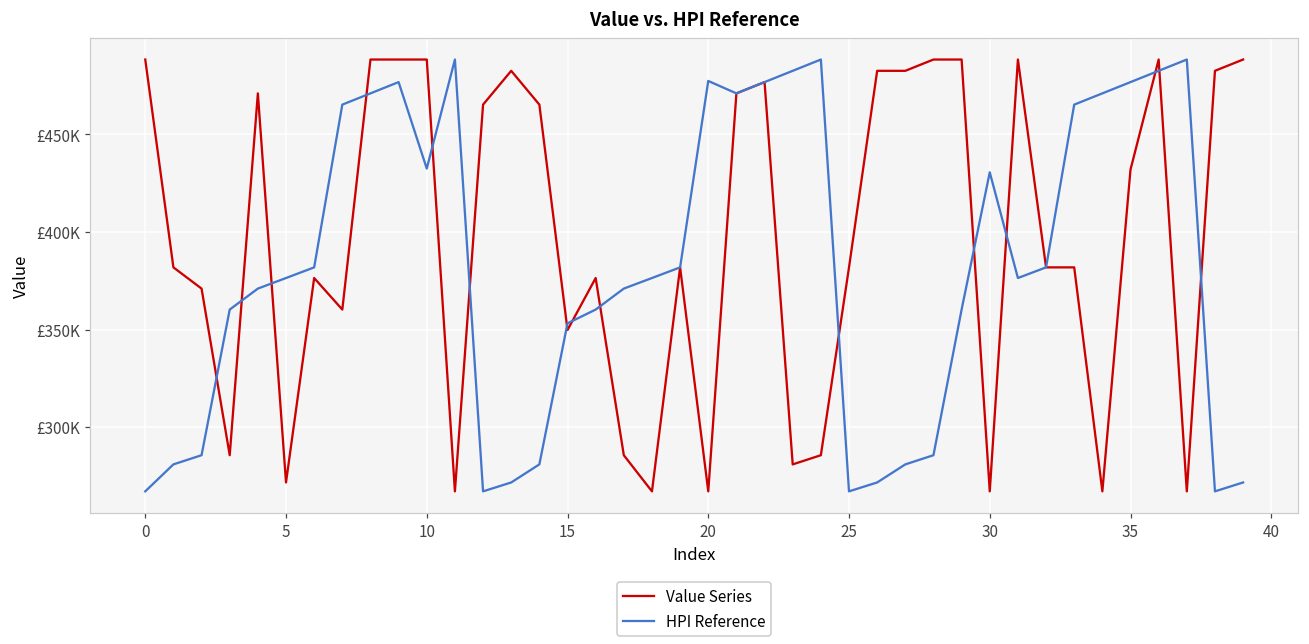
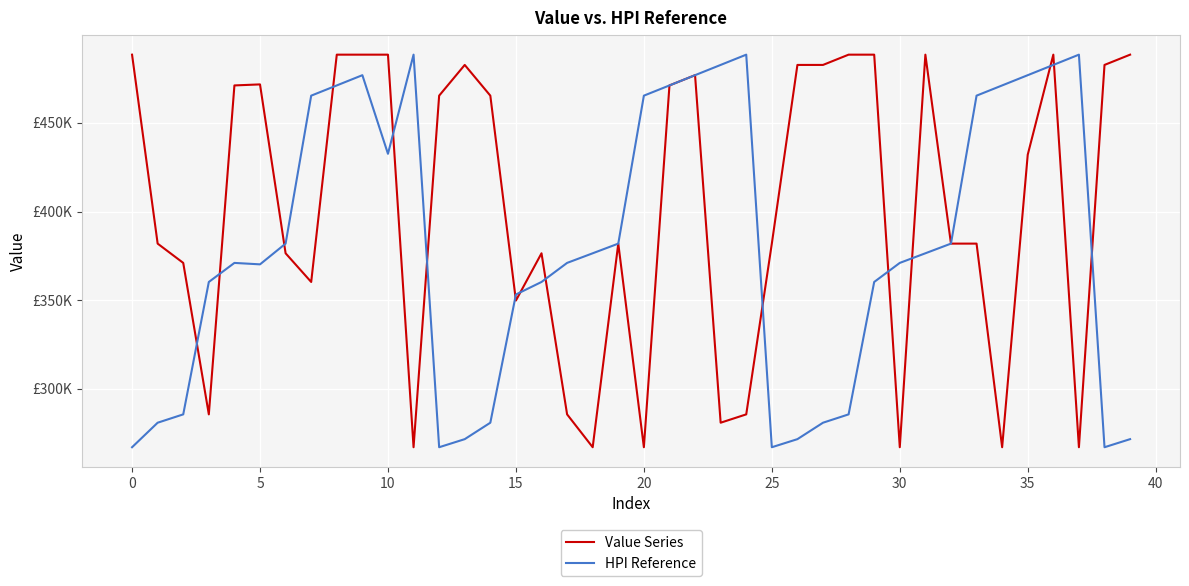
Value Series, 5: £272000 -> £472000
HPI Reference, 5: £376000 -> £370000
HPI Reference, 20: £477000 -> £465000
HPI Reference, 30: £431000 -> £371000
